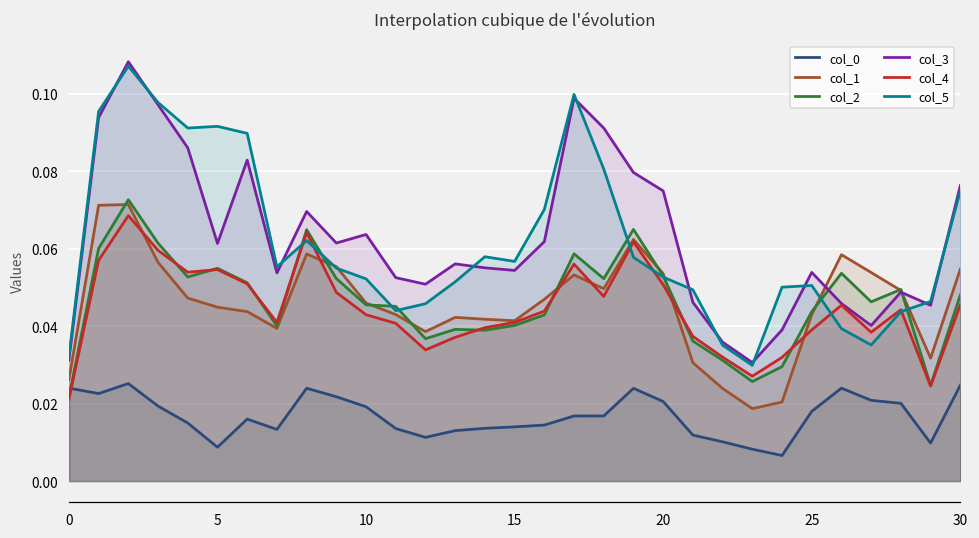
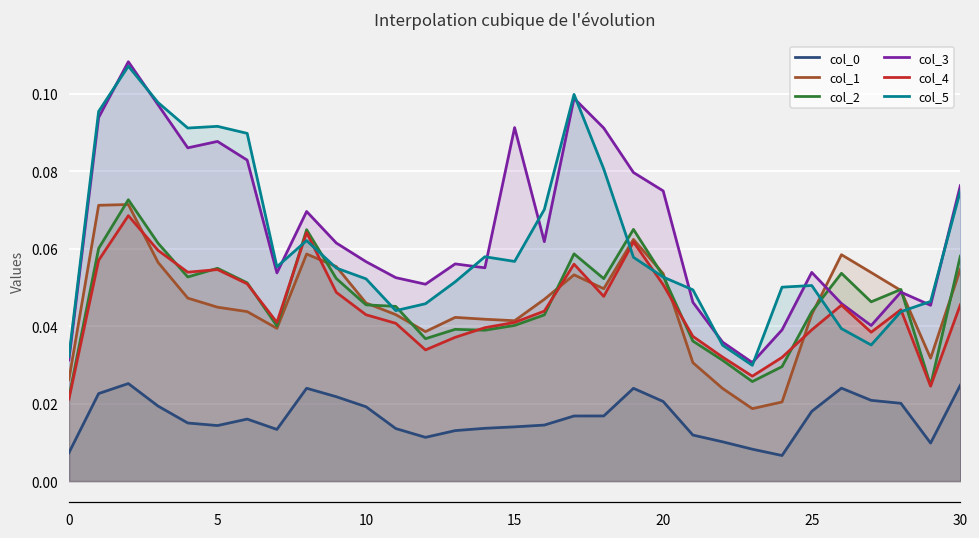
col_0, 0: 0.024 -> 0.007
col_0, 5: 0.009 -> 0.014
col_3, 5: 0.061 -> 0.088
col_3, 10: 0.064 -> 0.057
col_3, 15: 0.054 -> 0.091
col_2, 30: 0.048 -> 0.058
